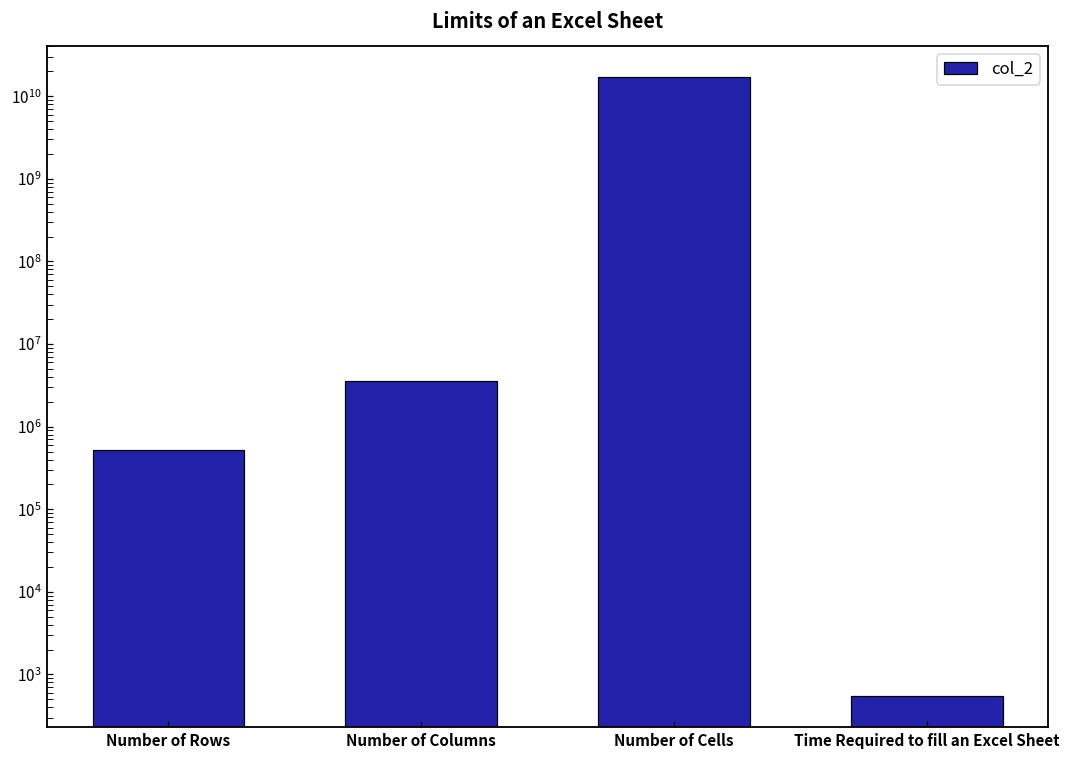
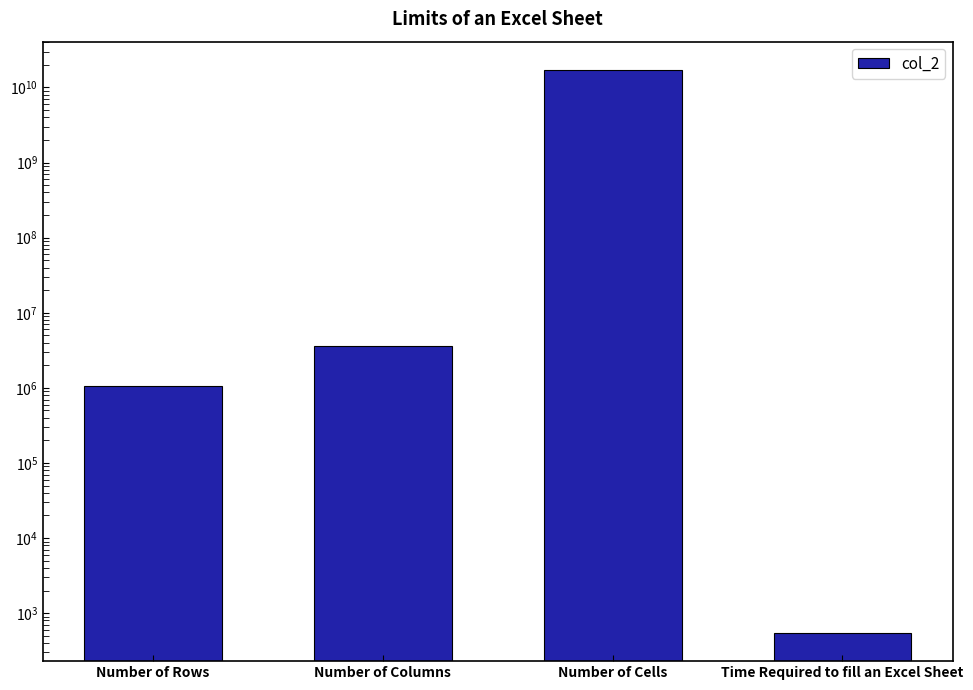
Number of Rows: 500000 -> 1000000
